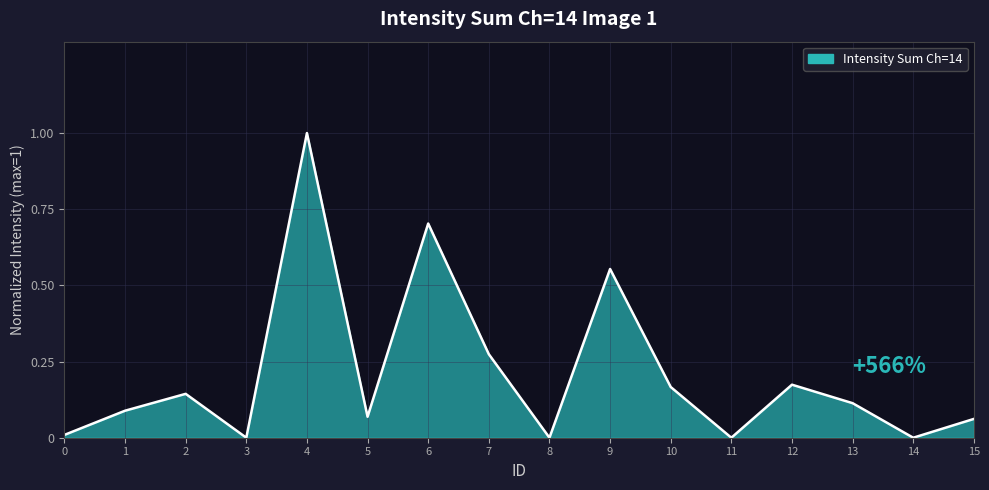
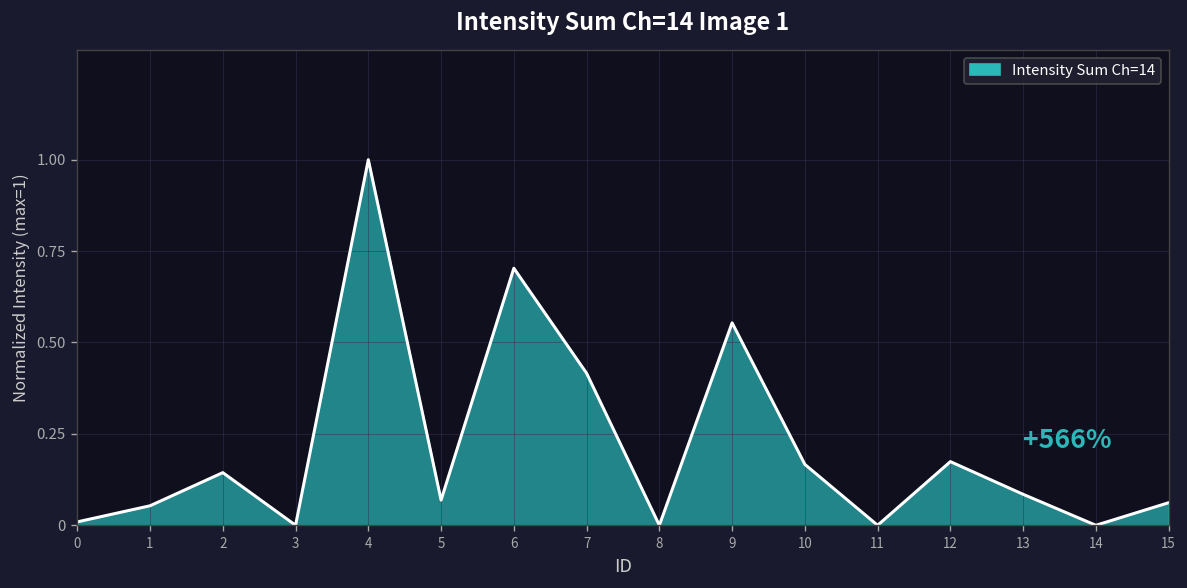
1: 0.09 -> 0.05
7: 0.27 -> 0.42
13: 0.11 -> 0.08
